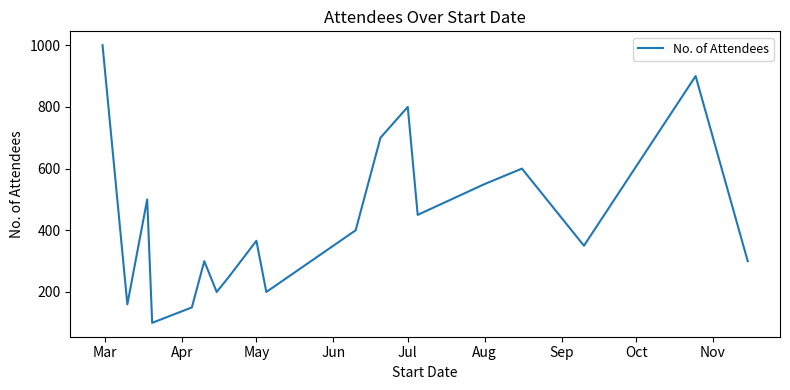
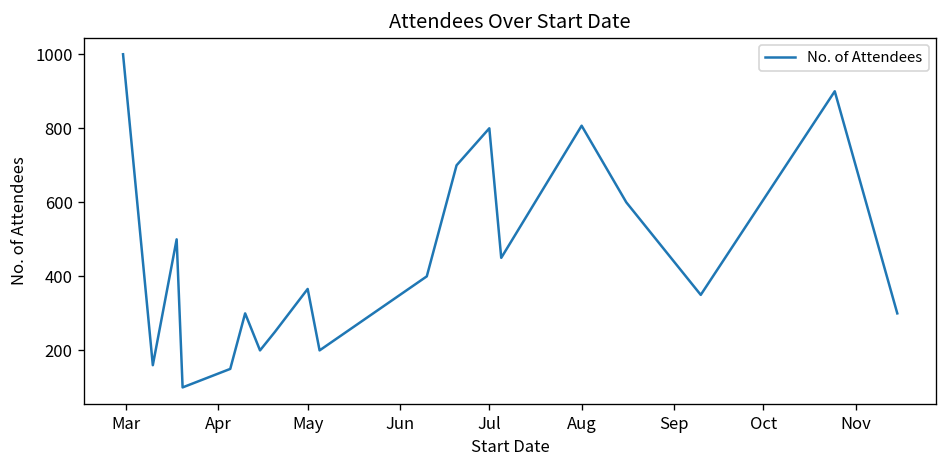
Aug: 550 -> 810
